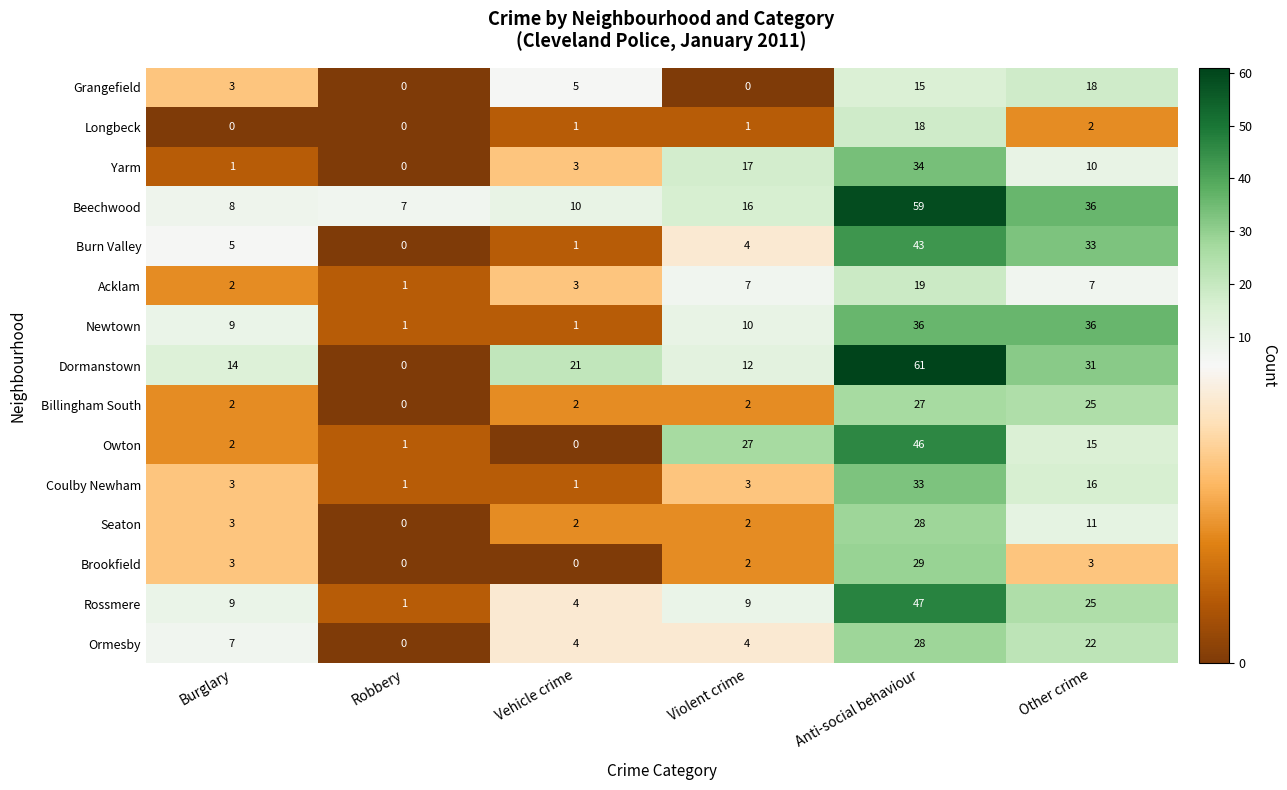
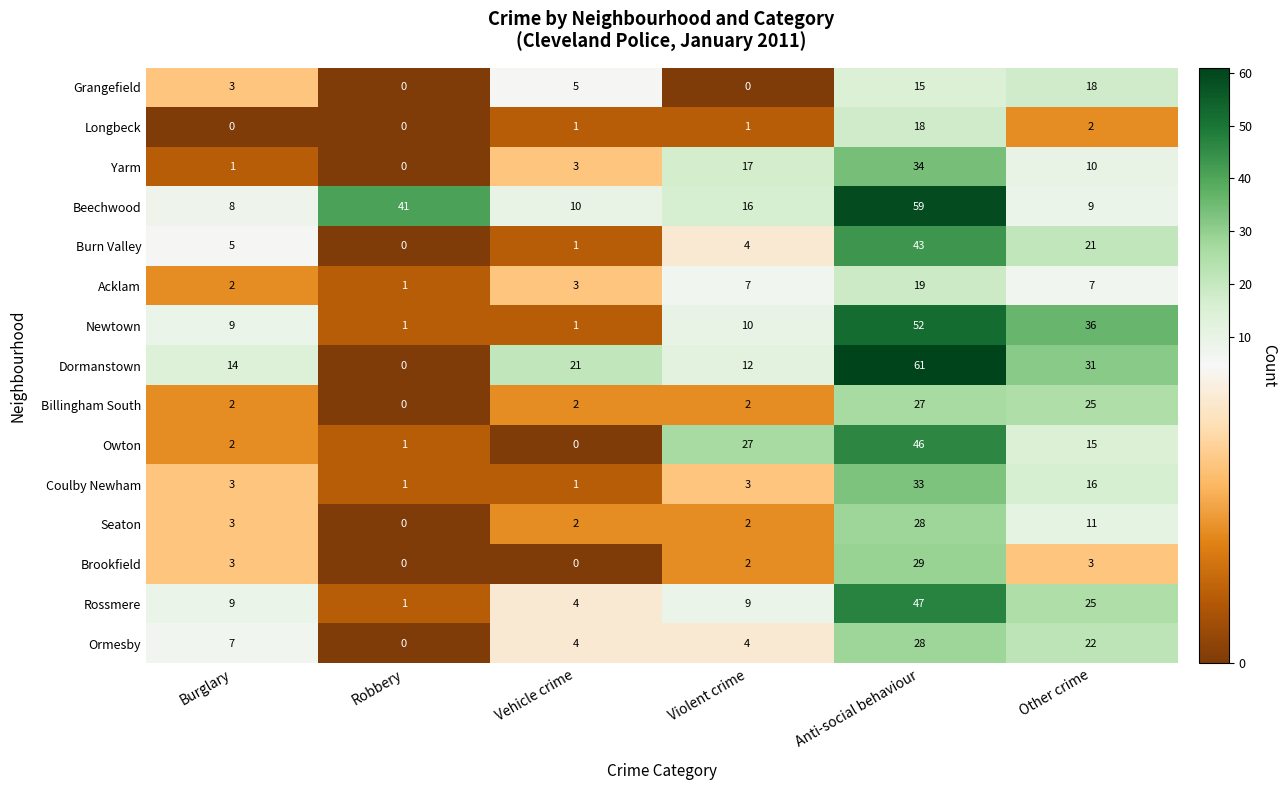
Beechwood, Robbery: 7 -> 41
Beechwood, Other crime: 36 -> 9
Burn Valley, Other crime: 33 -> 21
Newtown, Anti-social behaviour: 36 -> 52
